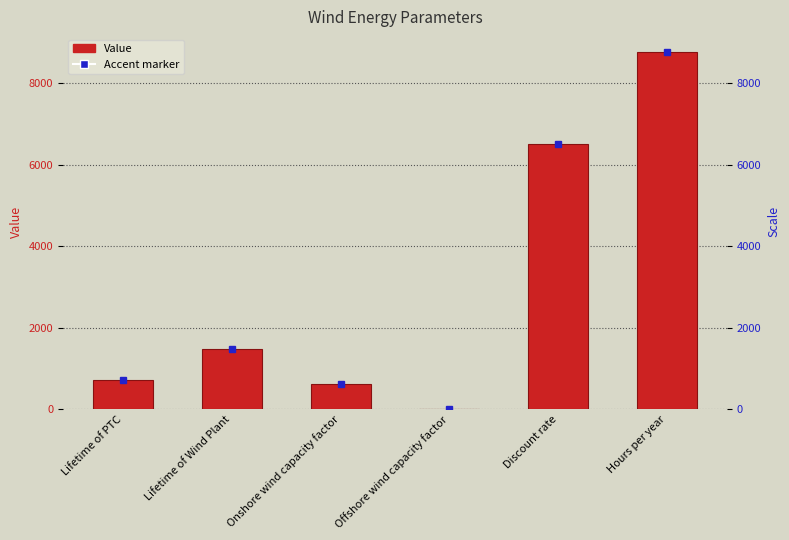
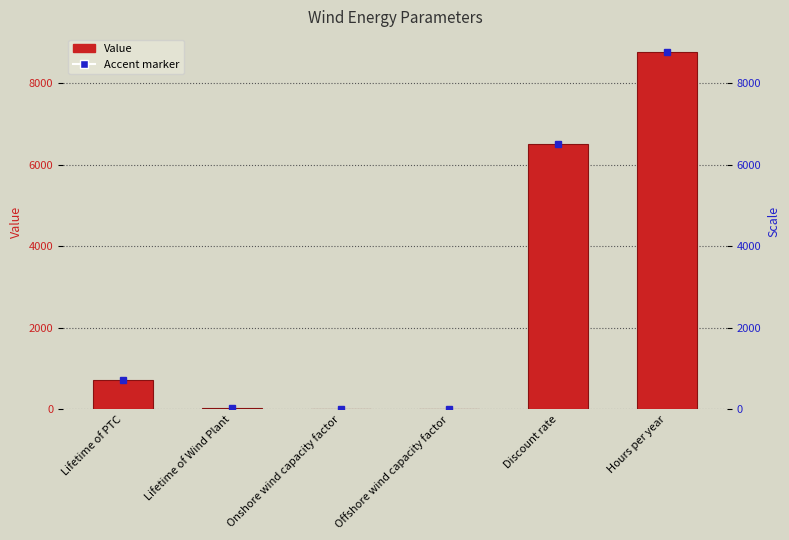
Value, Lifetime of Wind Plant: 1500 -> 0
Value, Onshore wind capacity factor: 600 -> 0
